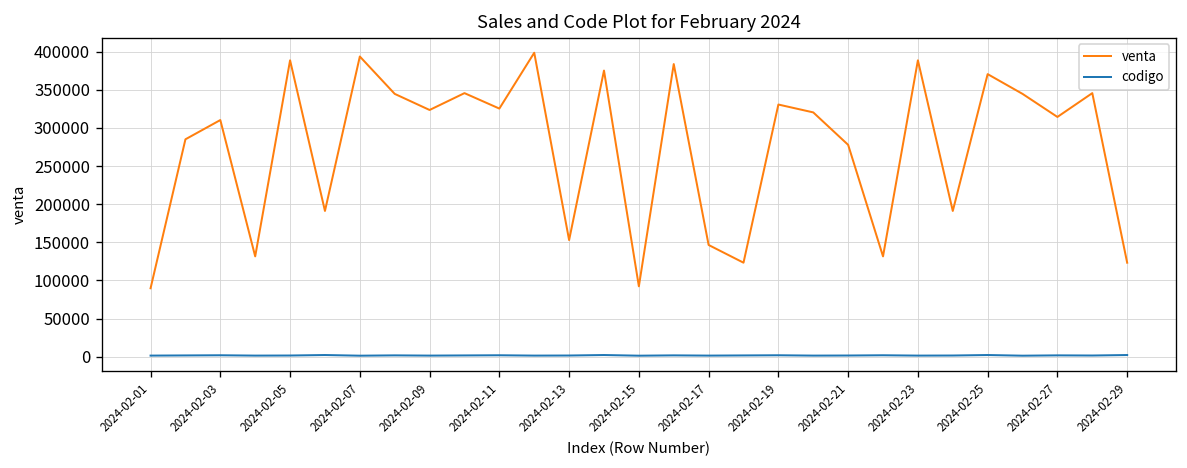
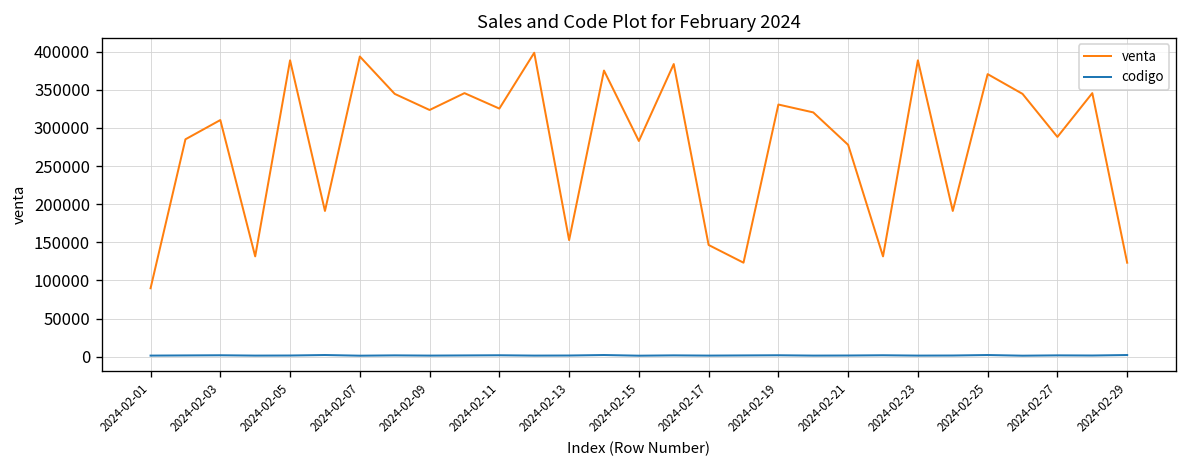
venta, 2024-02-15: 90000 -> 280000
venta, 2024-02-27: 310000 -> 290000
